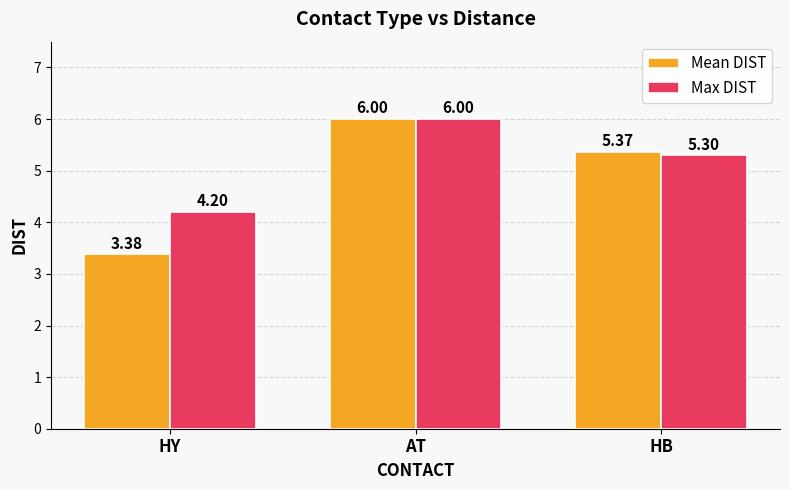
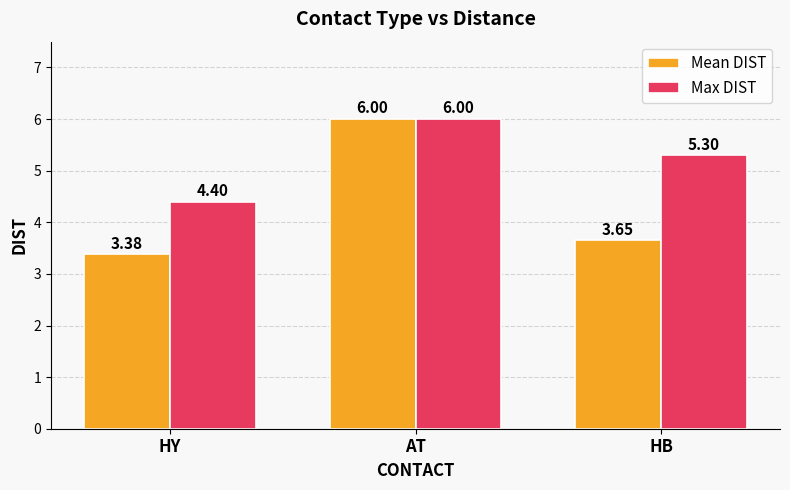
Max DIST, HY: 4.20 -> 4.40
Mean DIST, HB: 5.37 -> 3.65
